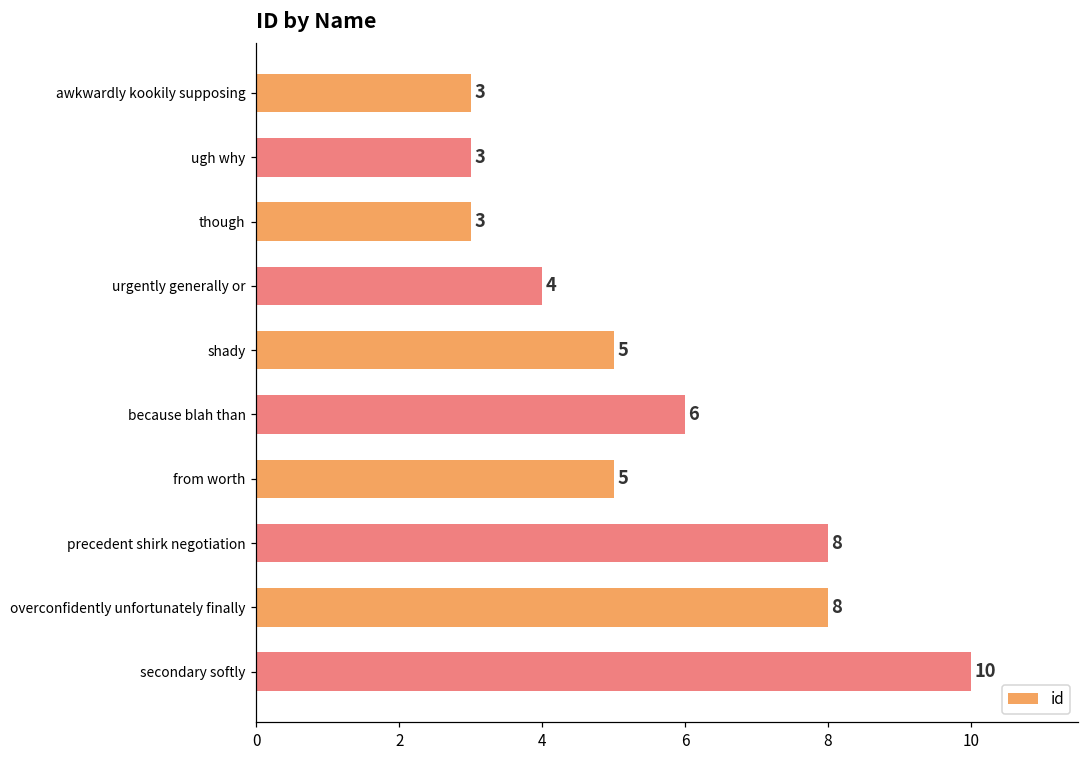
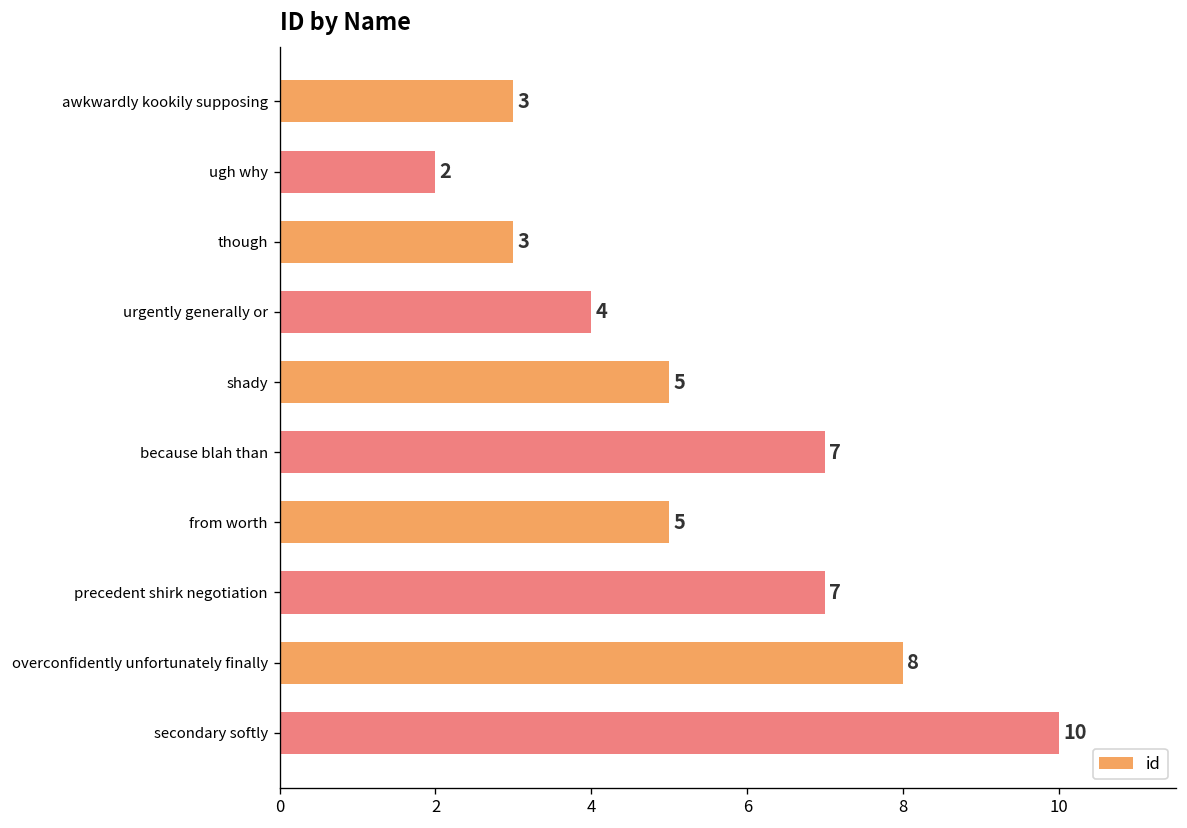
ugh why: 3 -> 2
because blah than: 6 -> 7
precedent shirk negotiation: 8 -> 7
